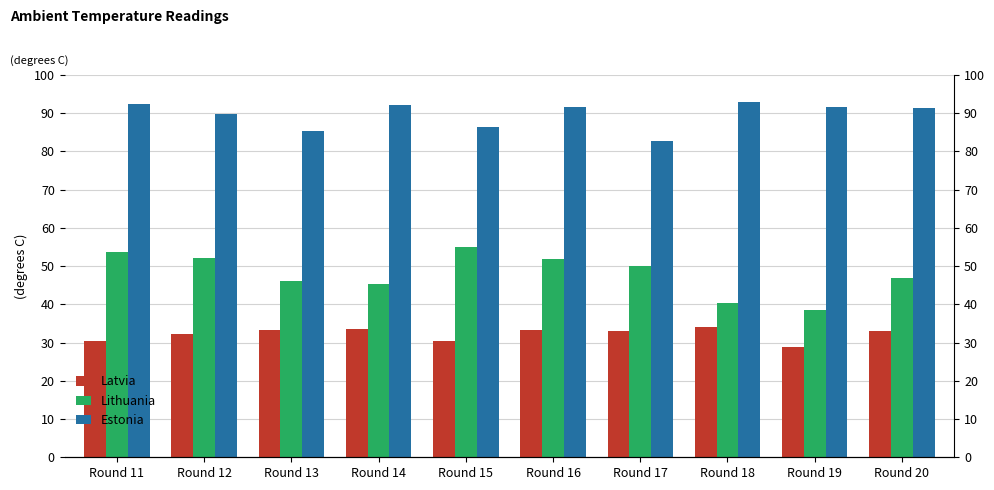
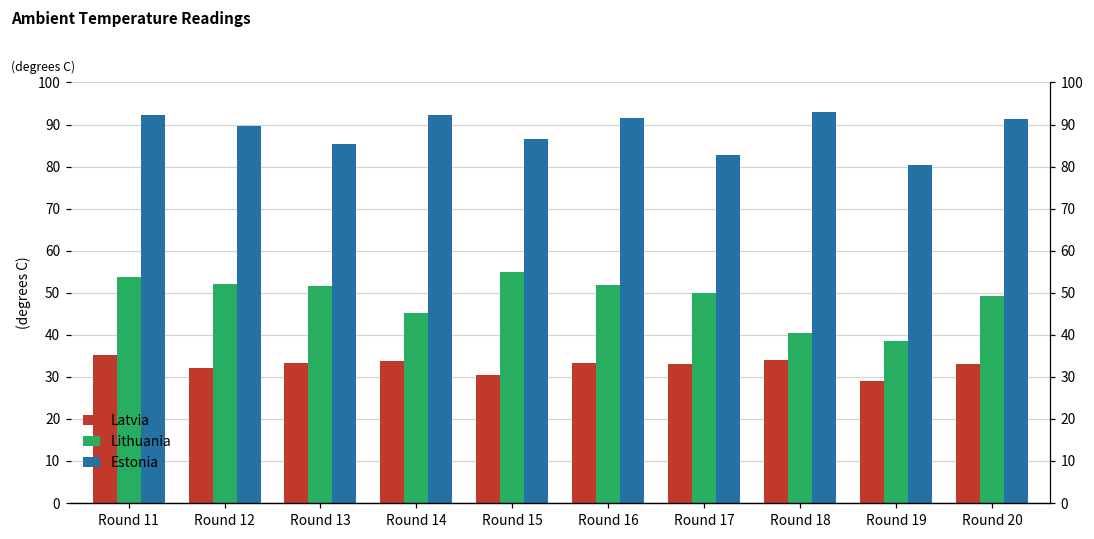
Latvia, Round 11: 31 -> 35
Lithuania, Round 13: 46 -> 52
Estonia, Round 19: 92 -> 80
Lithuania, Round 20: 47 -> 49
